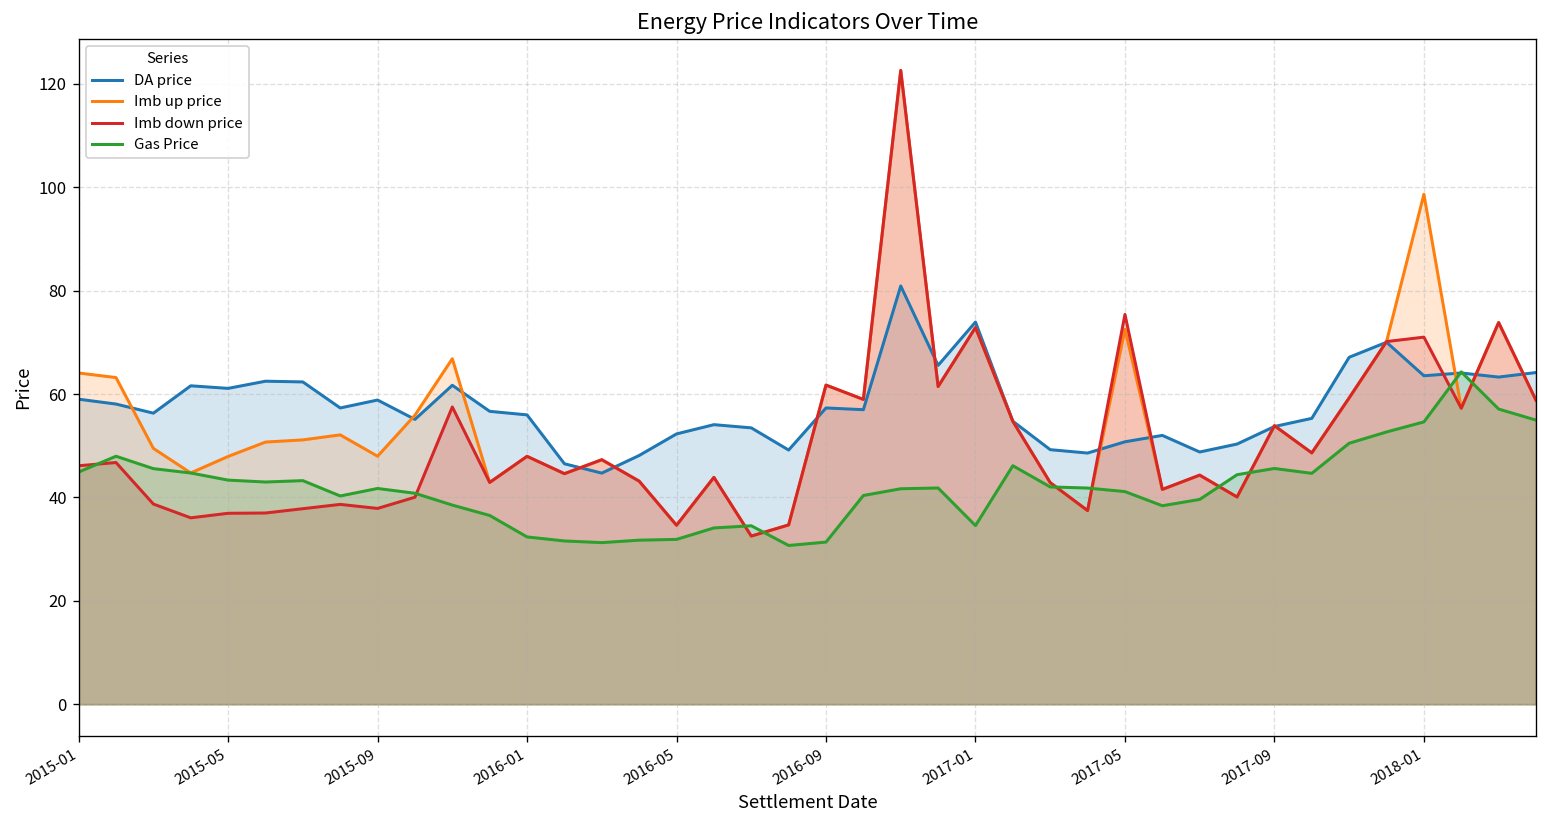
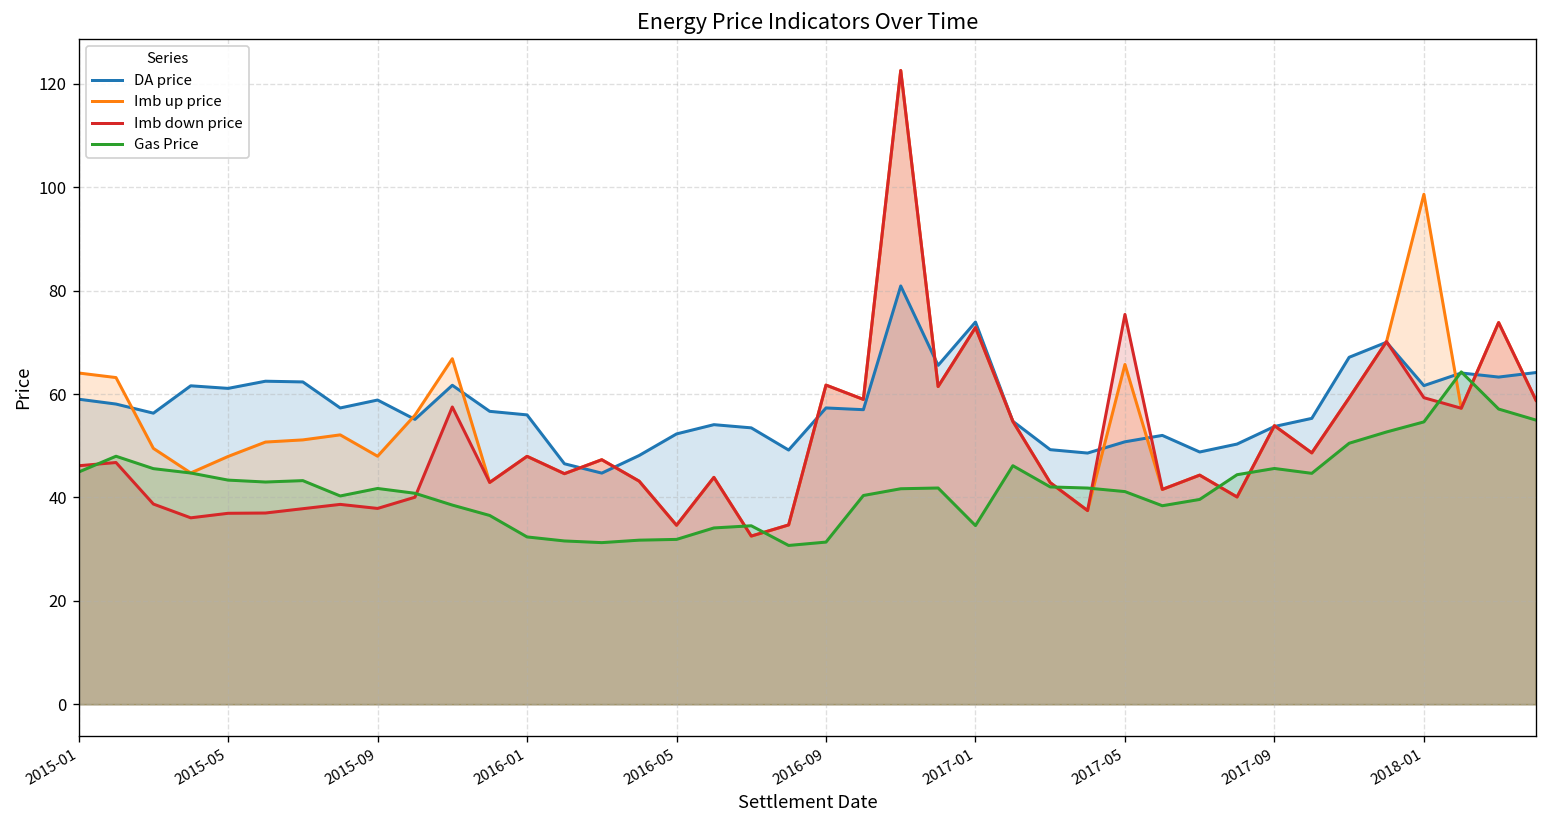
Imb up price, 2017-05: 73 -> 66
DA price, 2018-01: 64 -> 62
Imb down price, 2018-01: 71 -> 59
